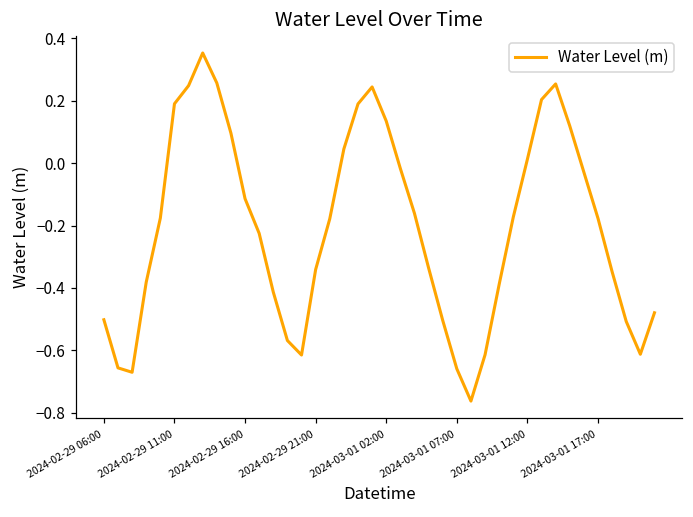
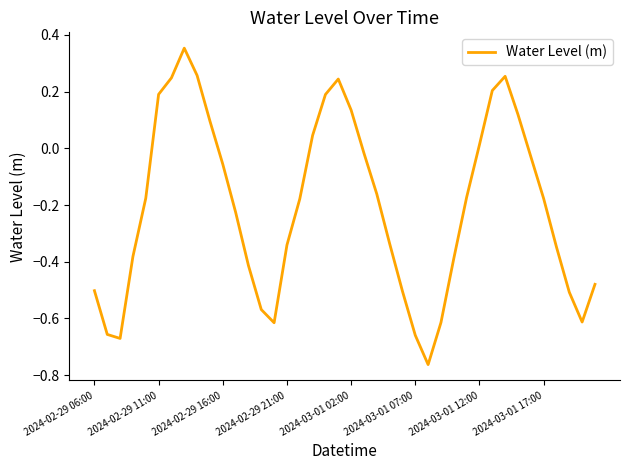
2024-02-29 16:00: -0.11 -> -0.06
